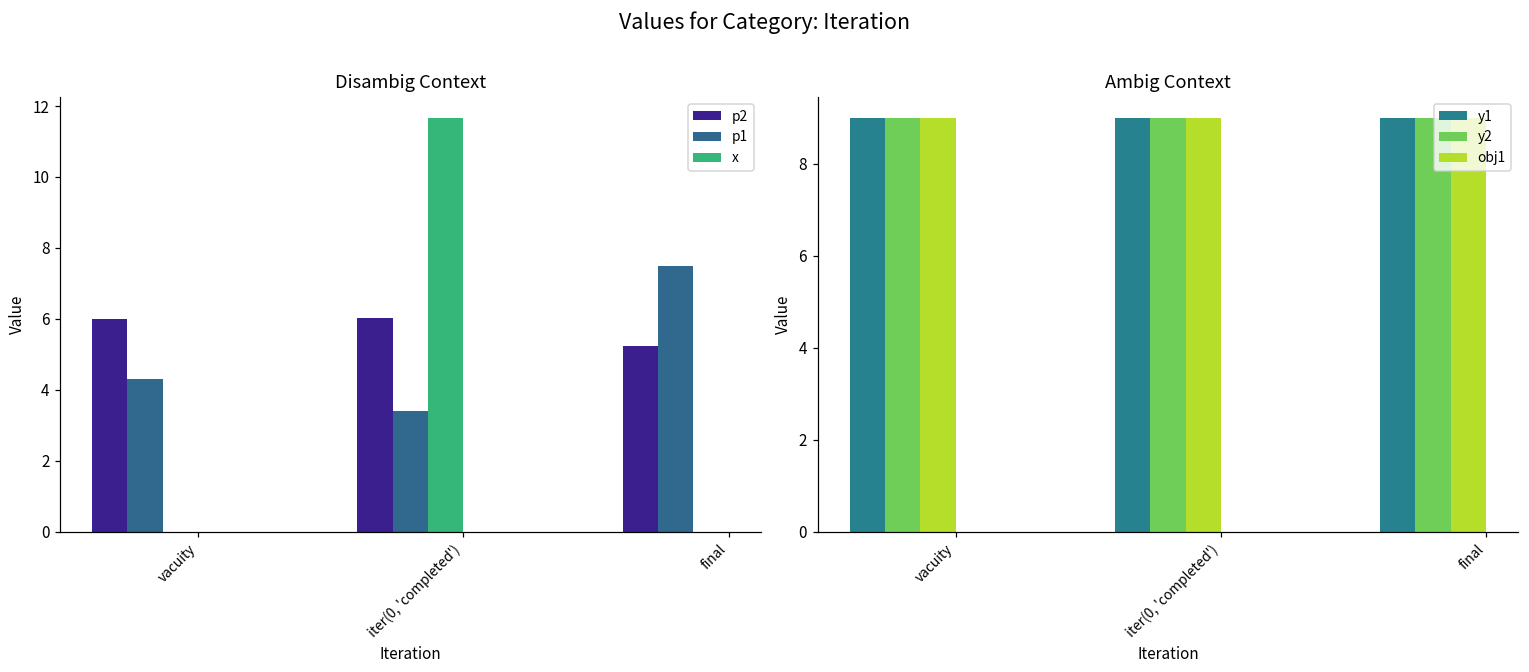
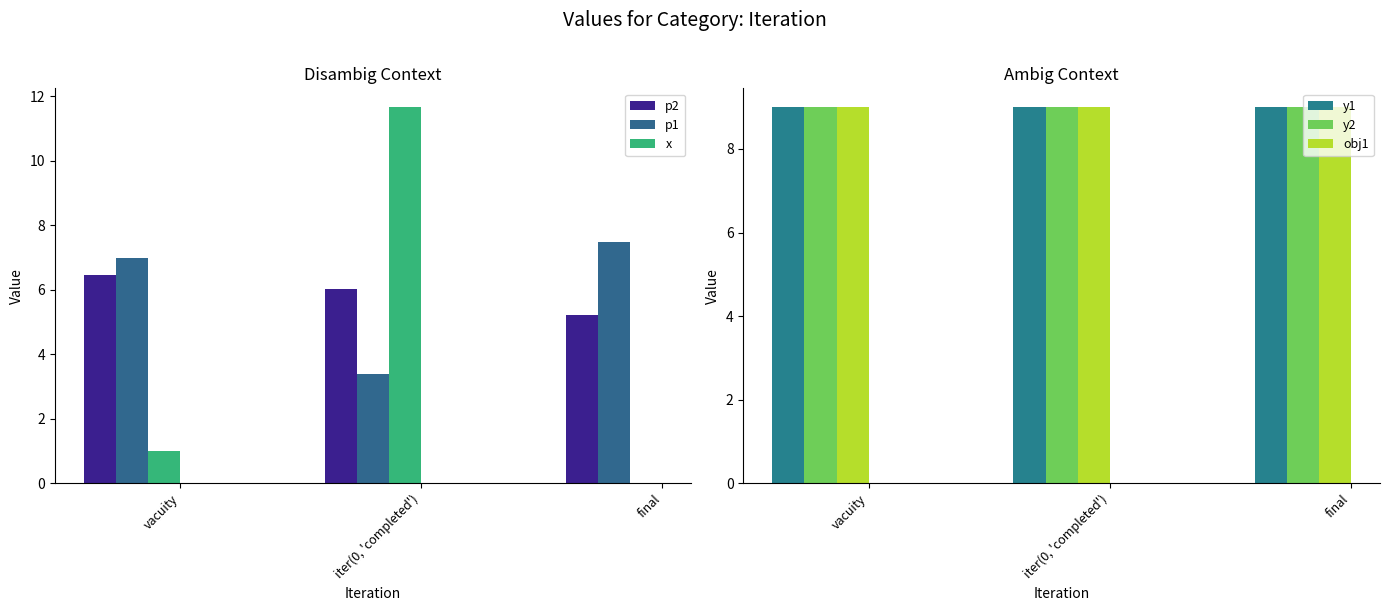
Disambig Context, p2, vacuity: 6.0 -> 6.5
Disambig Context, p1, vacuity: 4.3 -> 7.0
Disambig Context, x, vacuity: 0 -> 1
